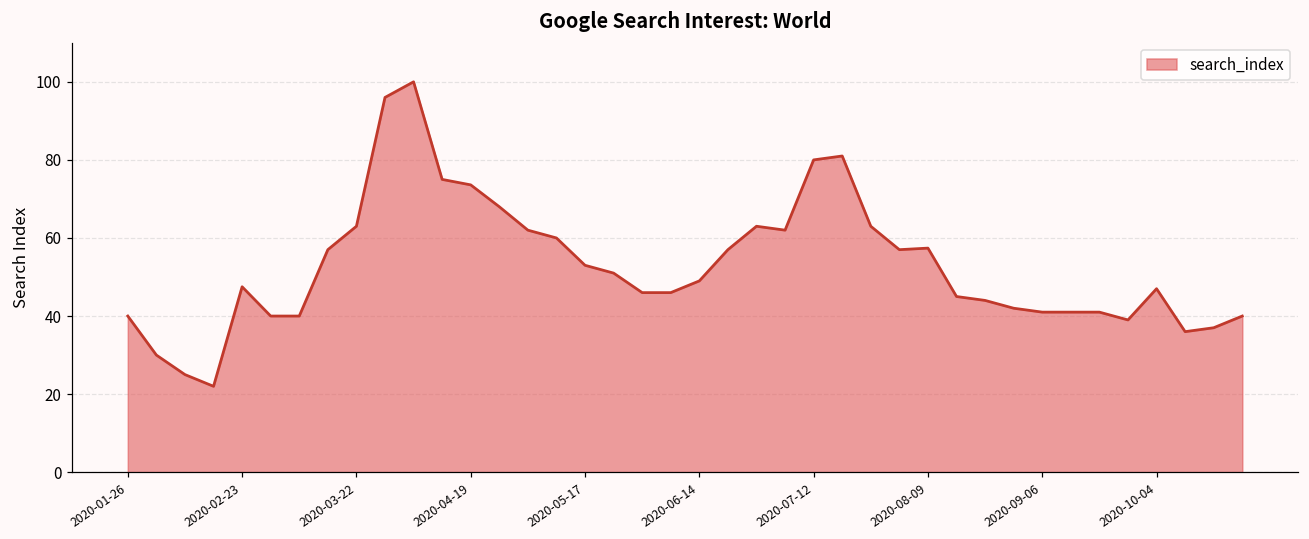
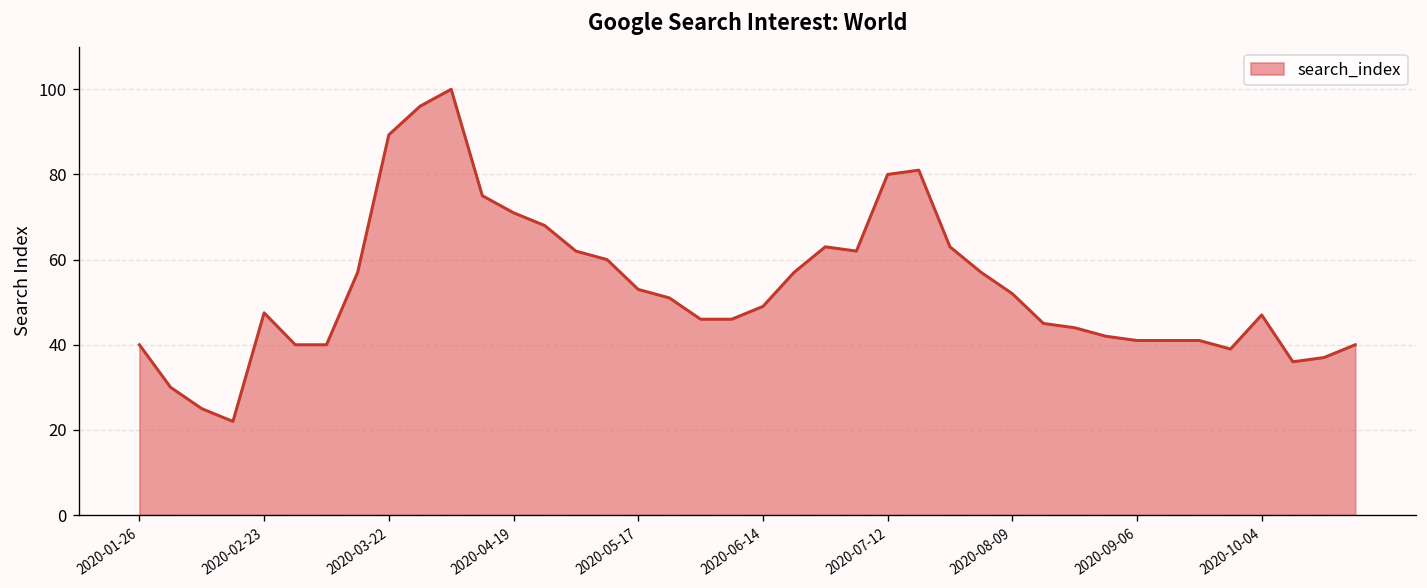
2020-03-22: 63 -> 89
2020-04-19: 74 -> 71
2020-08-09: 57 -> 52
